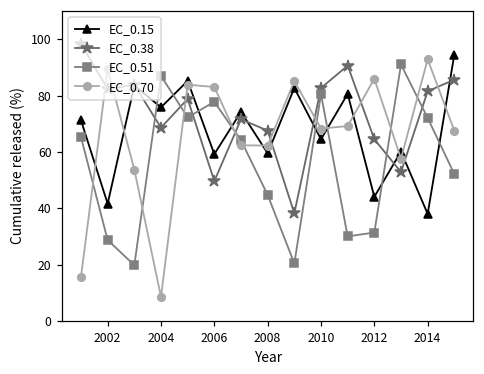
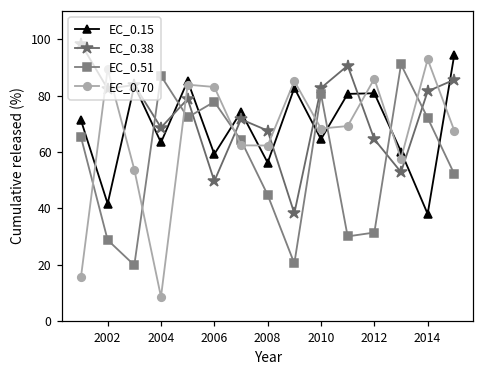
EC_0.15, 2004: 76 -> 63
EC_0.15, 2008: 59 -> 56
EC_0.15, 2012: 44 -> 81
